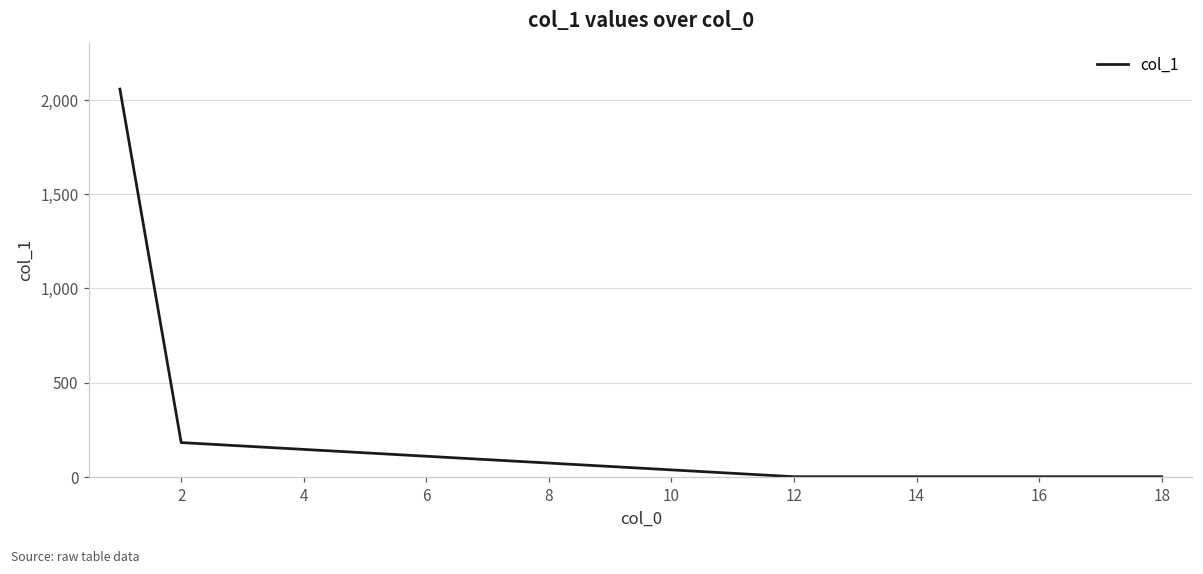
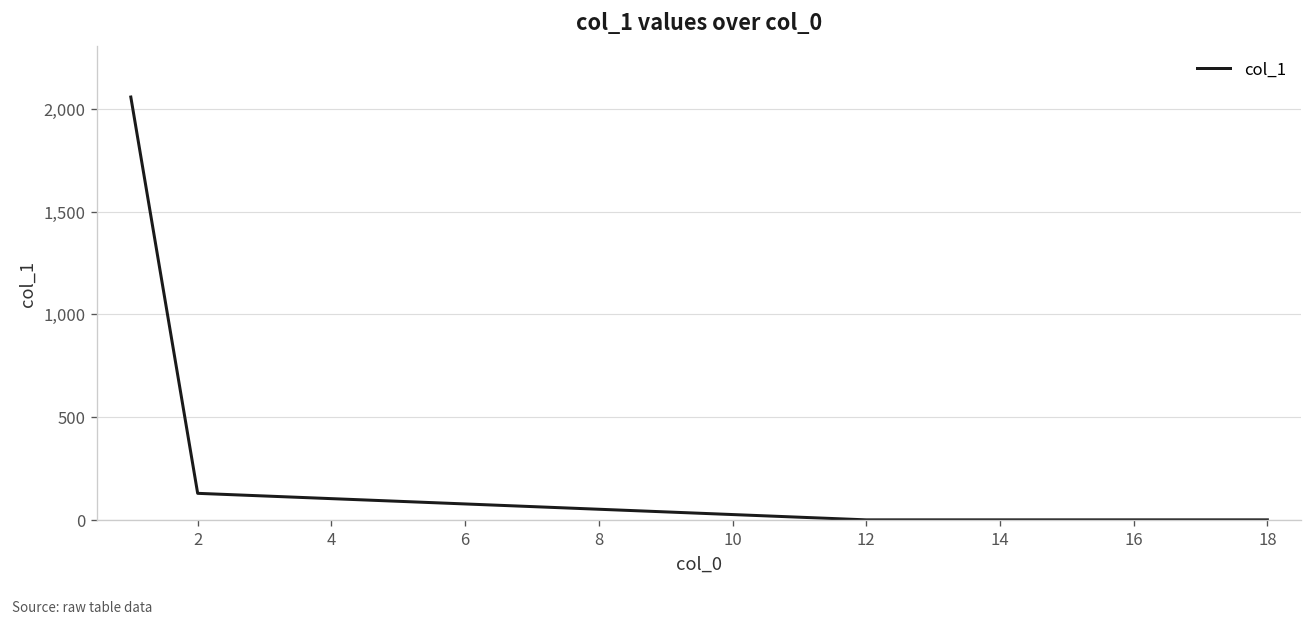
2: 180 -> 130
